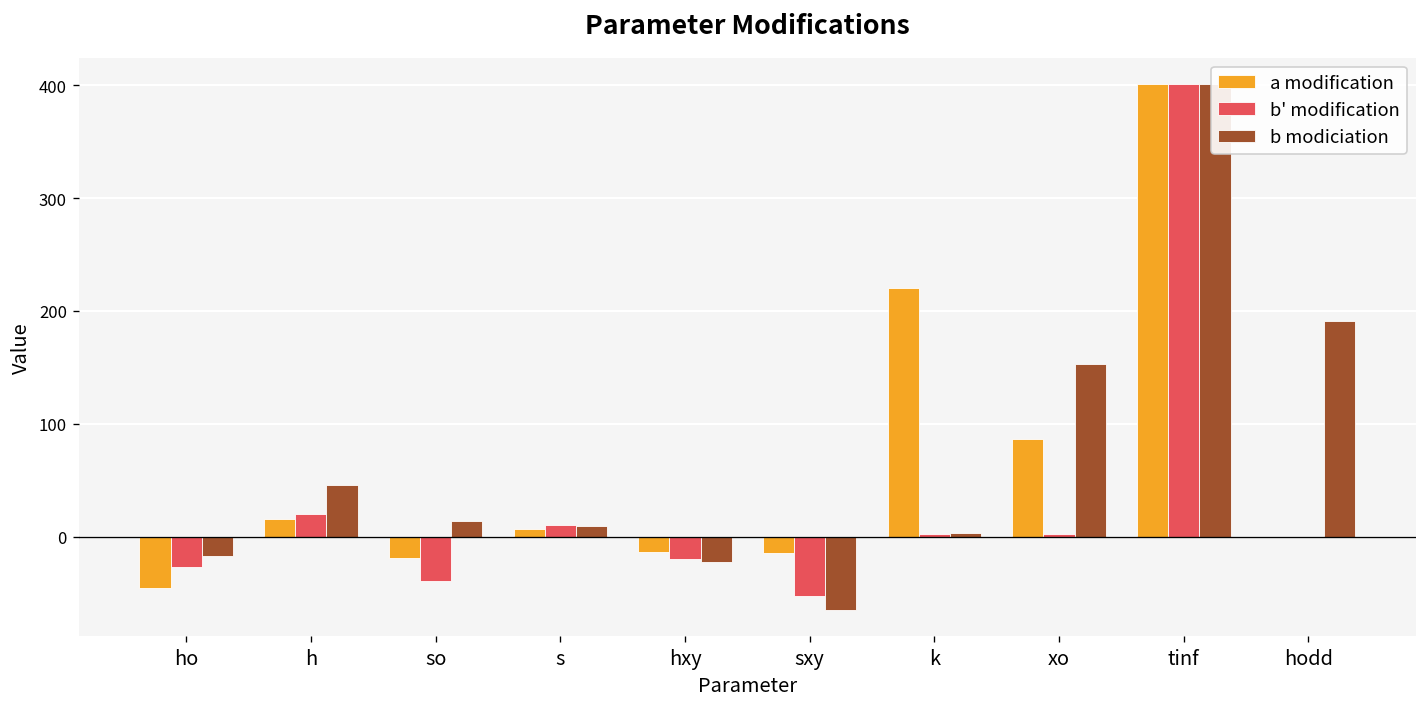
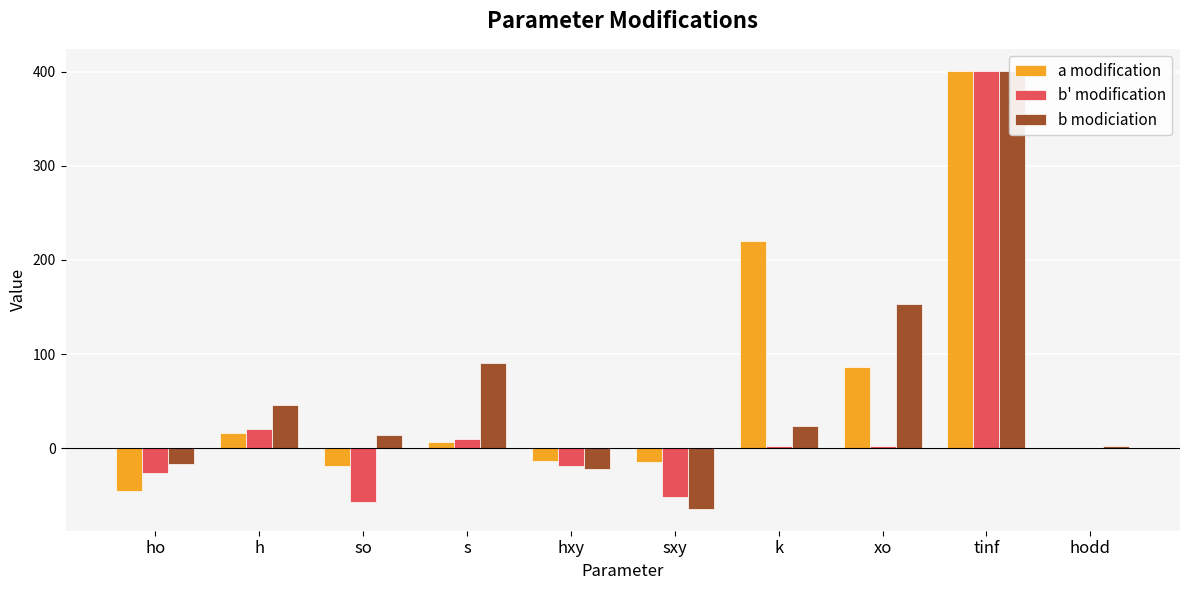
b' modification, so: -40 -> -60
b modiciation, s: 10 -> 90
b modiciation, k: 0 -> 20
b modiciation, hodd: 190 -> 0
